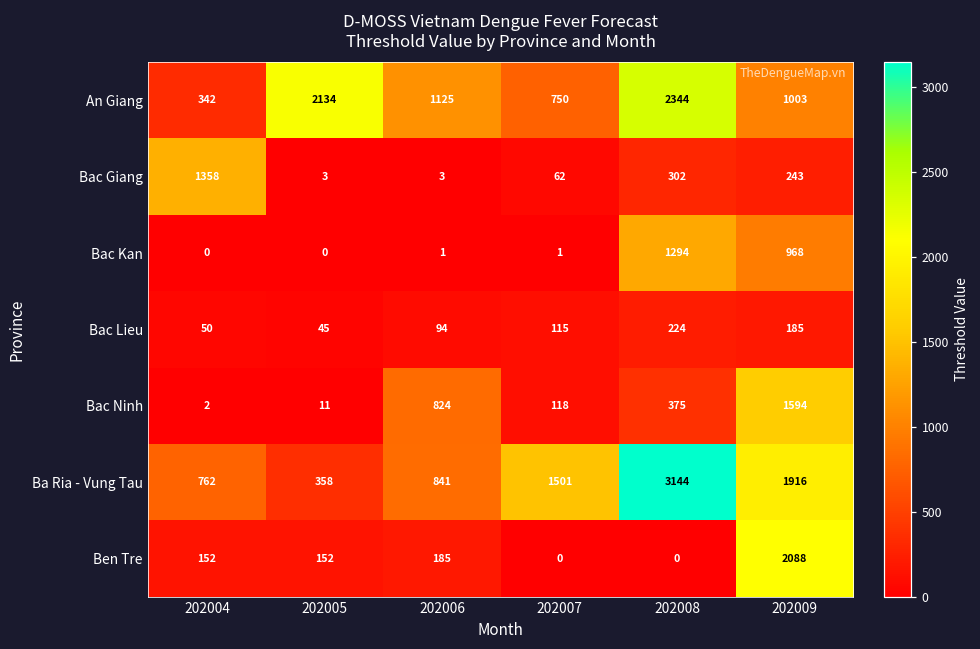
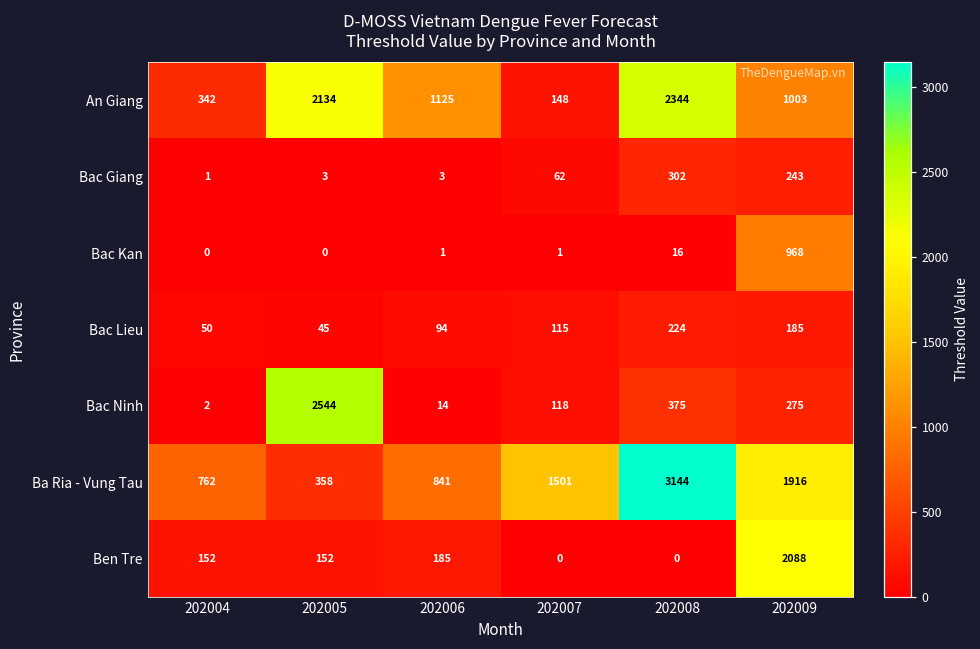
An Giang, 202007: 750 -> 148
Bac Giang, 202004: 1358 -> 1
Bac Kan, 202008: 1294 -> 16
Bac Ninh, 202005: 11 -> 2544
Bac Ninh, 202006: 824 -> 14
Bac Ninh, 202009: 1594 -> 275
